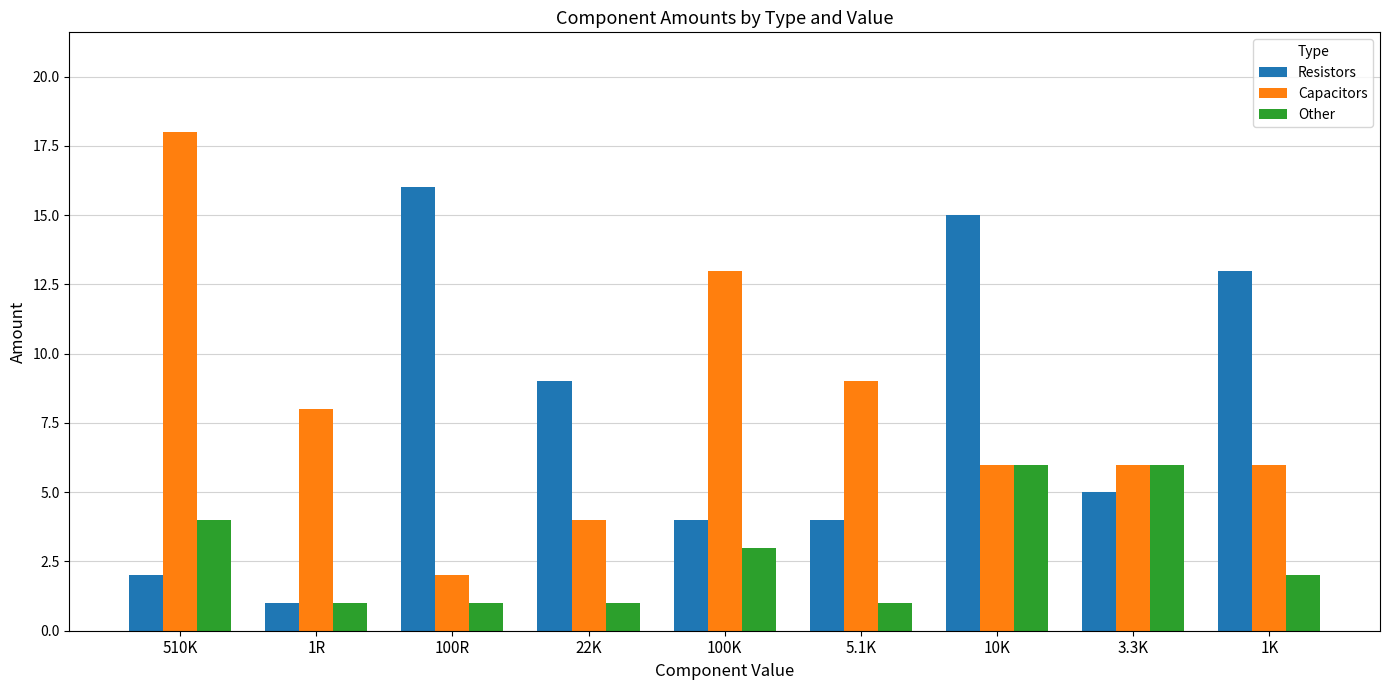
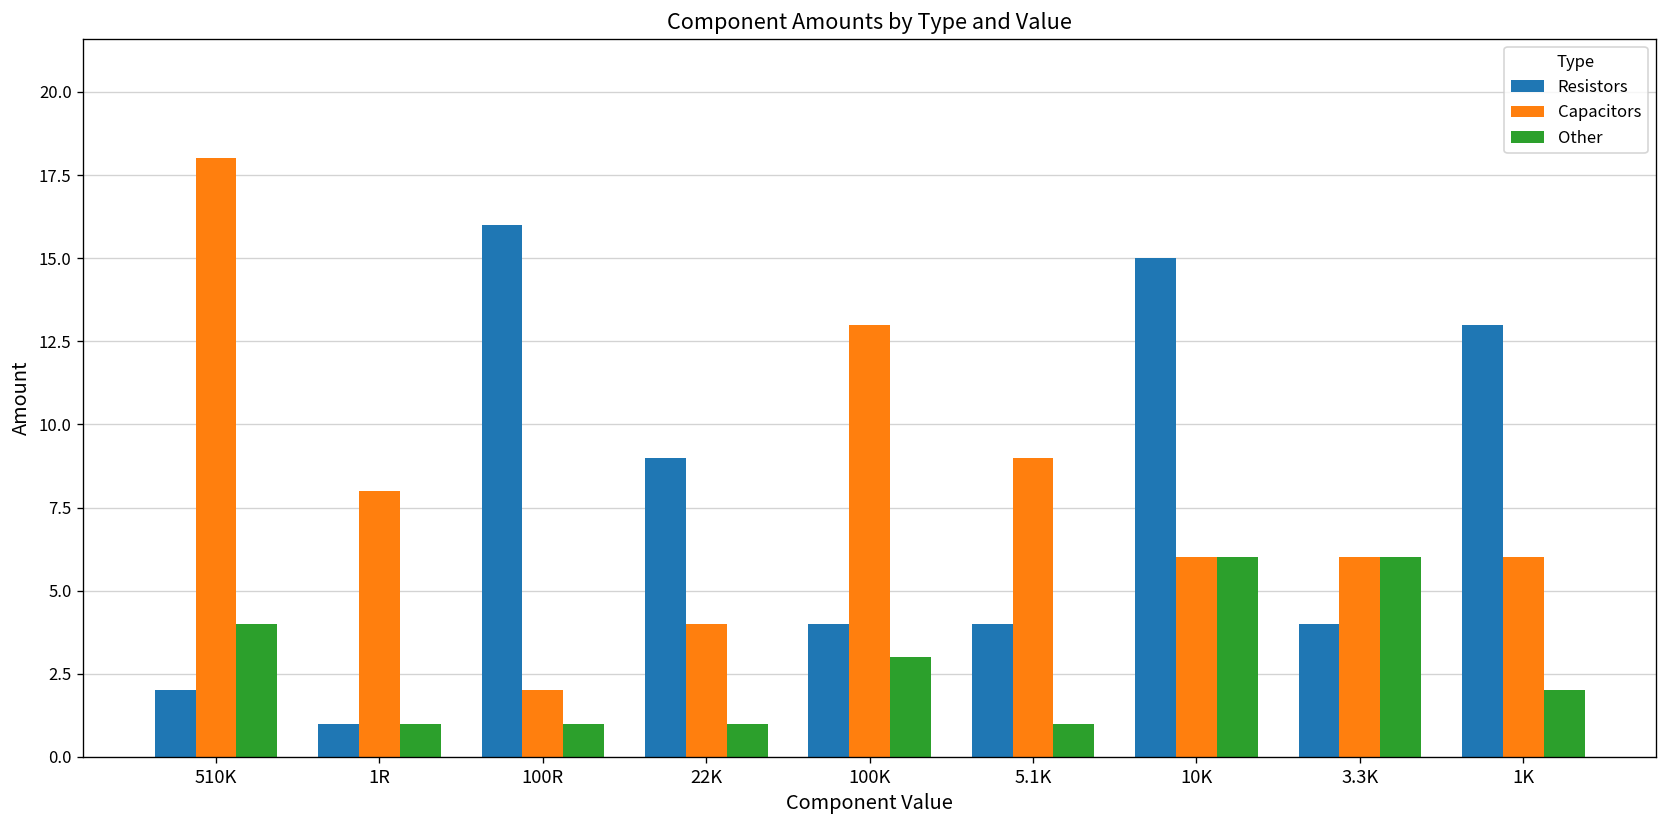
Resistors, 3.3K: 5 -> 4
